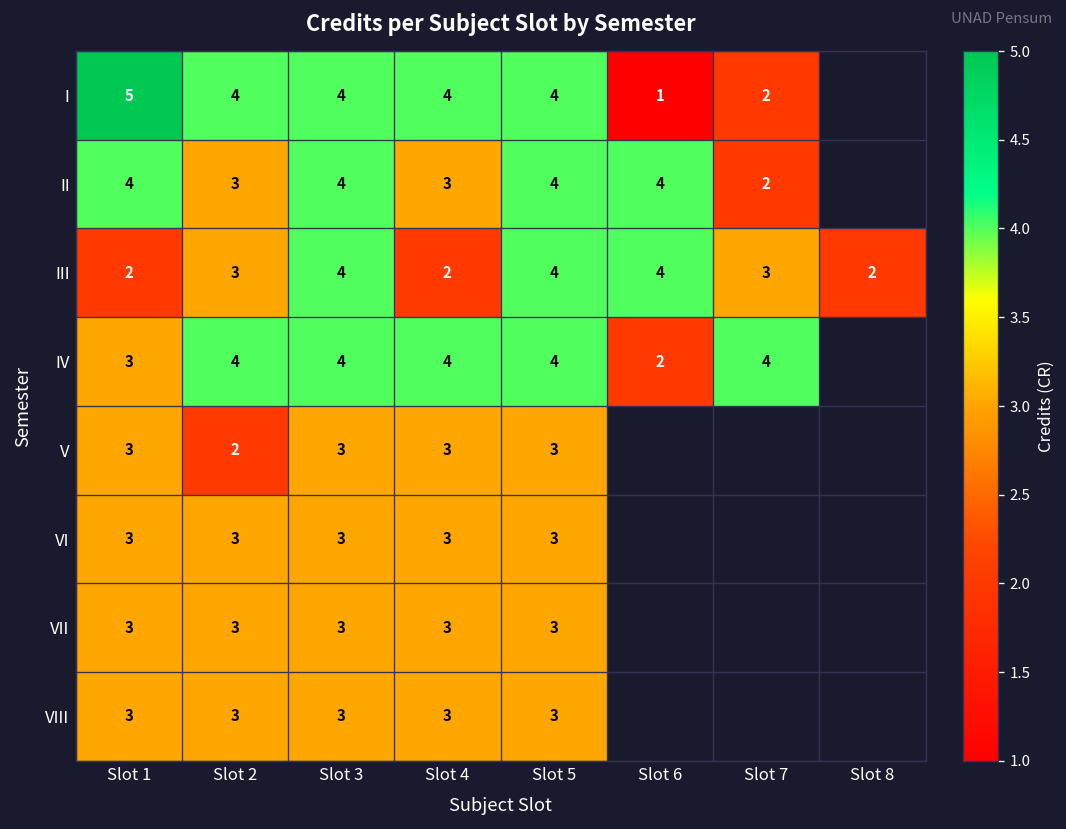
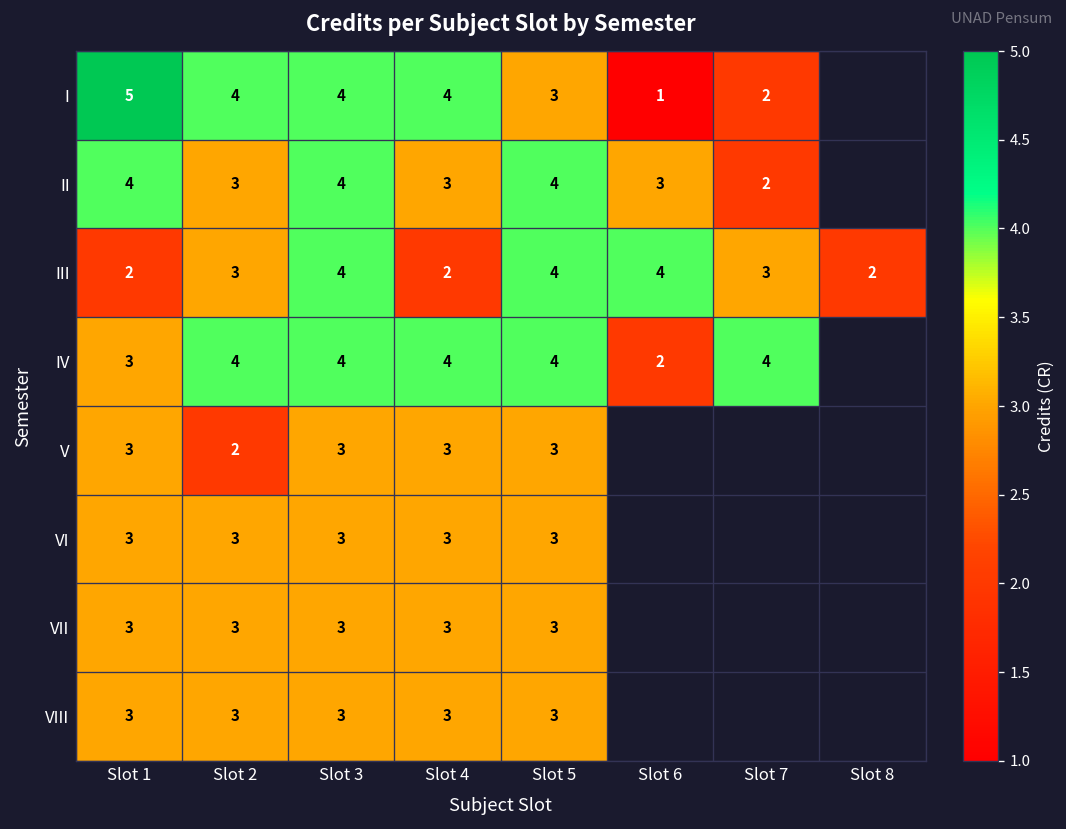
I, Slot 5: 4 -> 3
II, Slot 6: 4 -> 3
